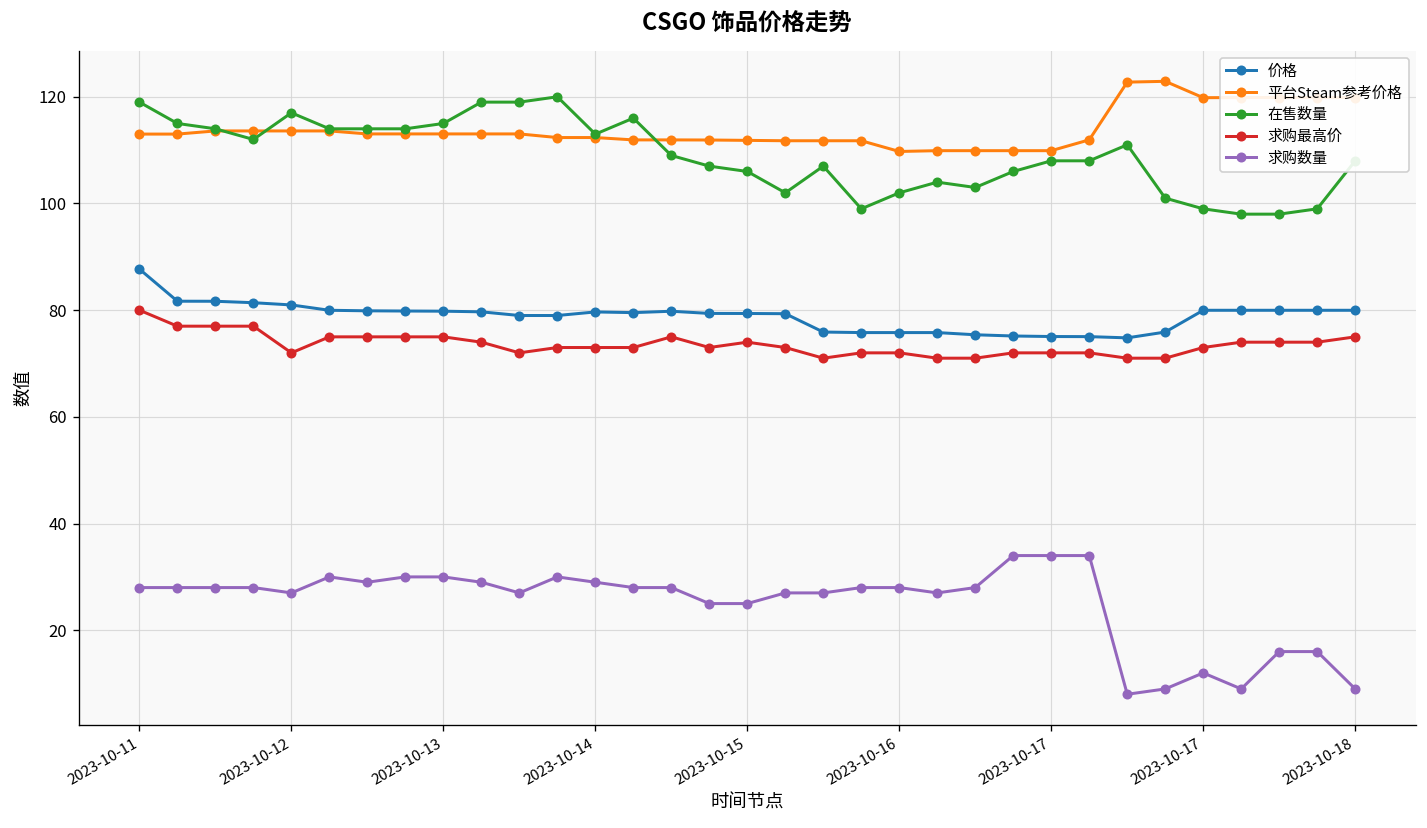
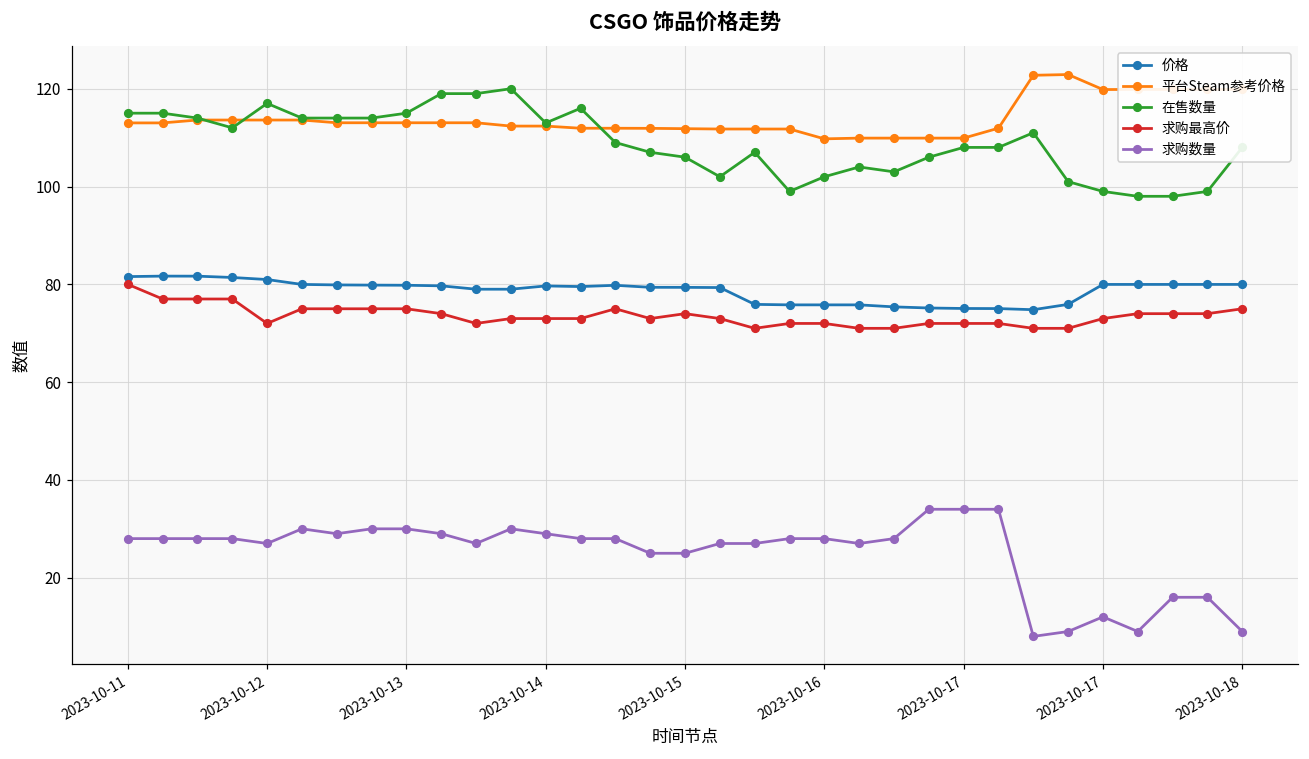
价格, 2023-10-11: 88 -> 82
在售数量, 2023-10-11: 119 -> 115
